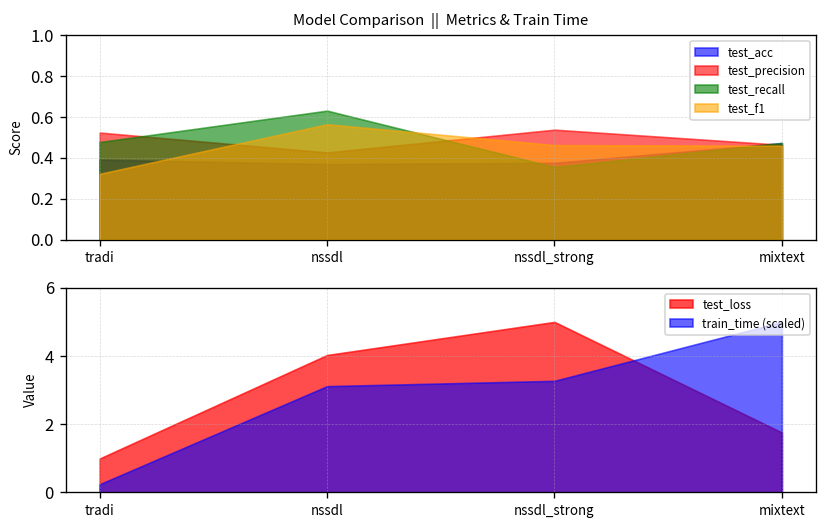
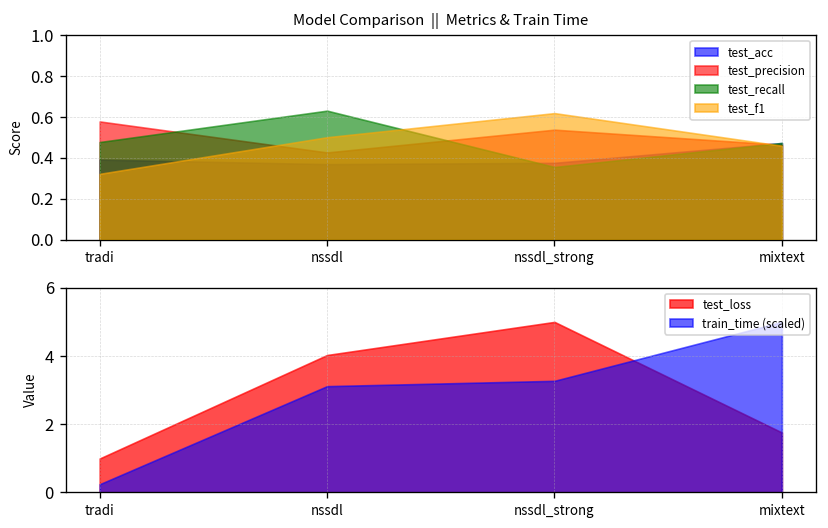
Model Comparison || Metrics & Train Time, test_precision, tradi: 0.52 -> 0.58
Model Comparison || Metrics & Train Time, test_f1, nssdl: 0.56 -> 0.50
Model Comparison || Metrics & Train Time, test_f1, nssdl_strong: 0.46 -> 0.62
